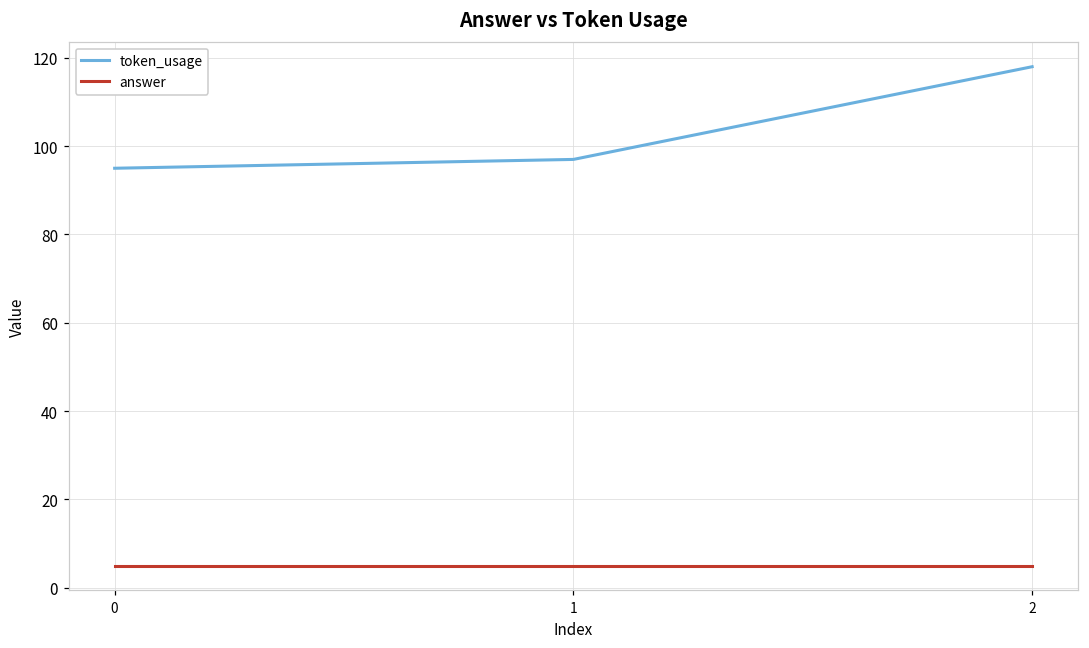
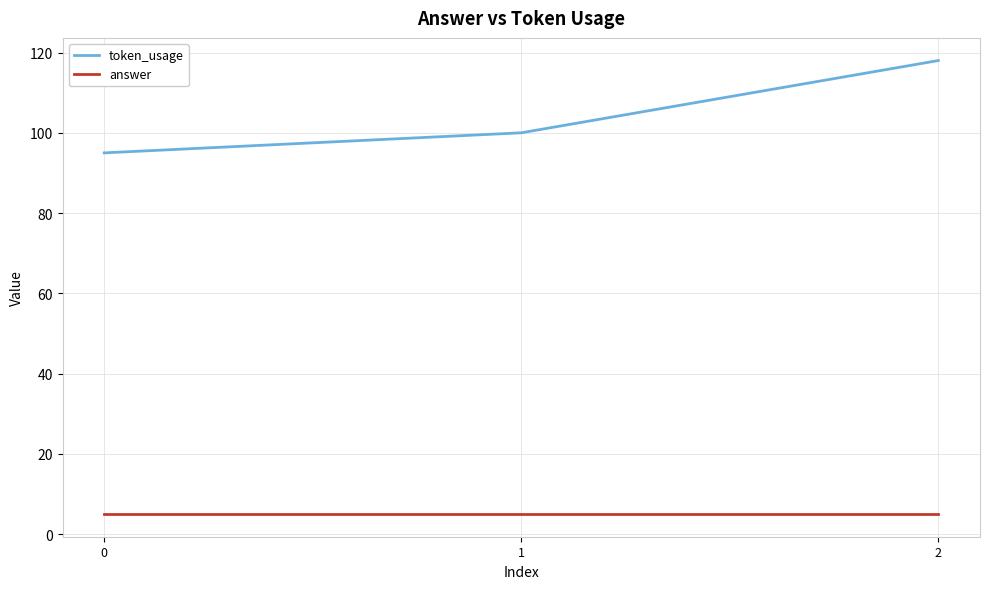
token_usage, 1: 97 -> 100
